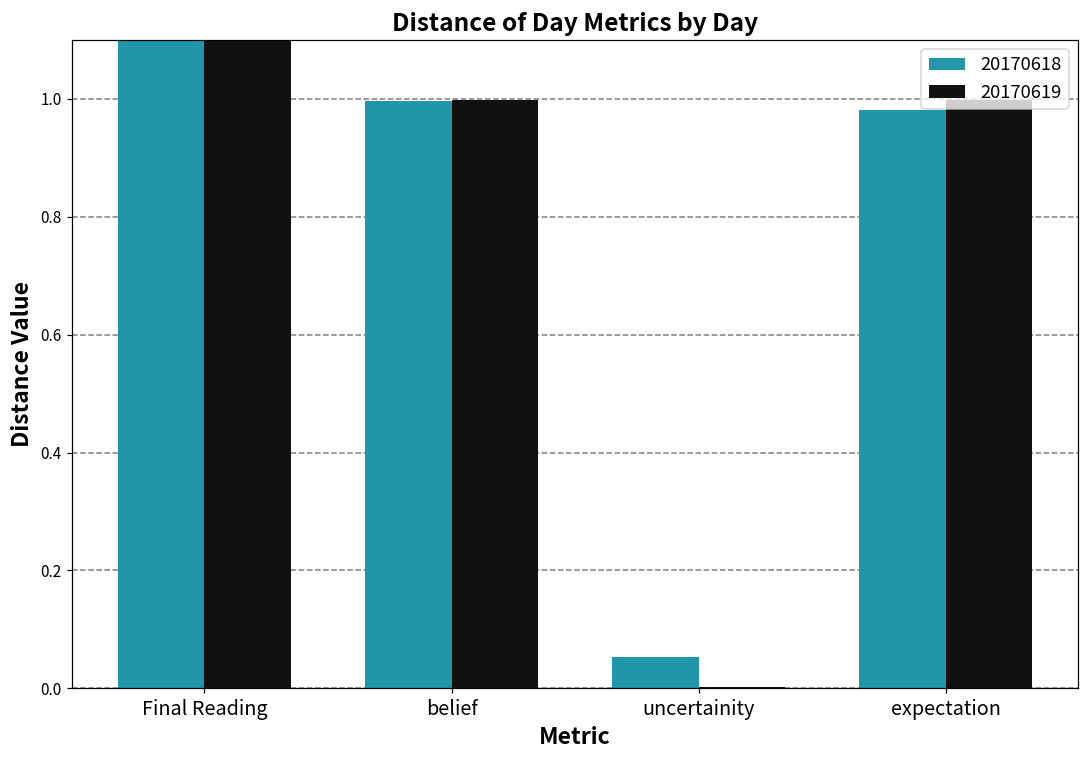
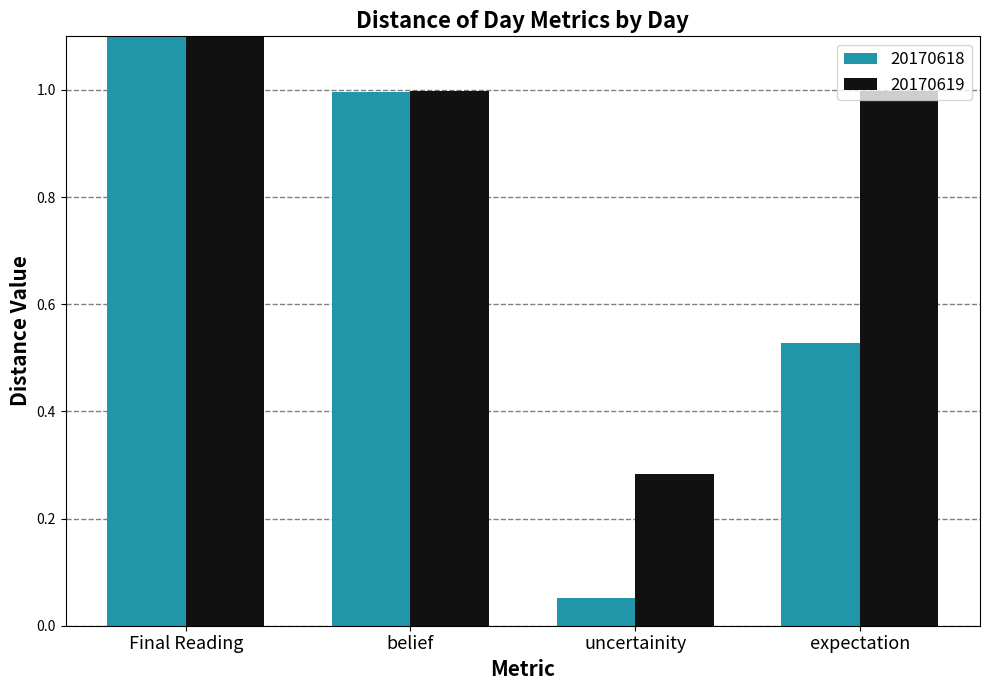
20170619, uncertainity: 0.00 -> 0.28
20170618, expectation: 0.98 -> 0.53
